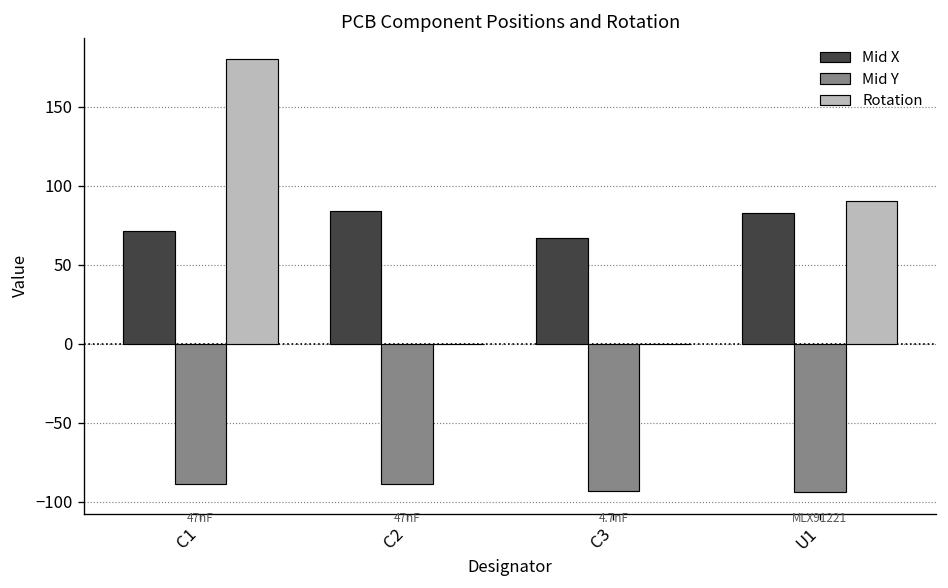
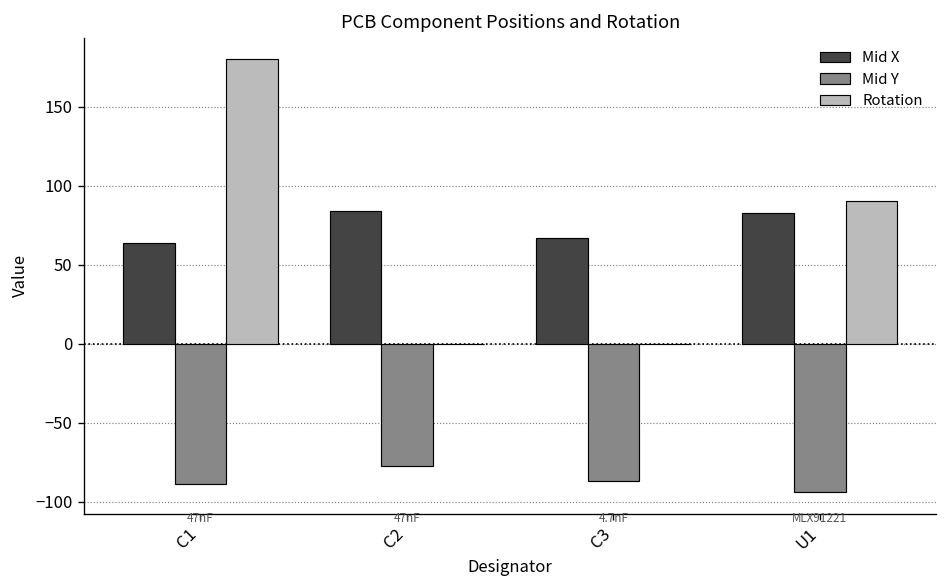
Mid X, C1: 71 -> 64
Mid Y, C2: -89 -> -77
Mid Y, C3: -93 -> -87
